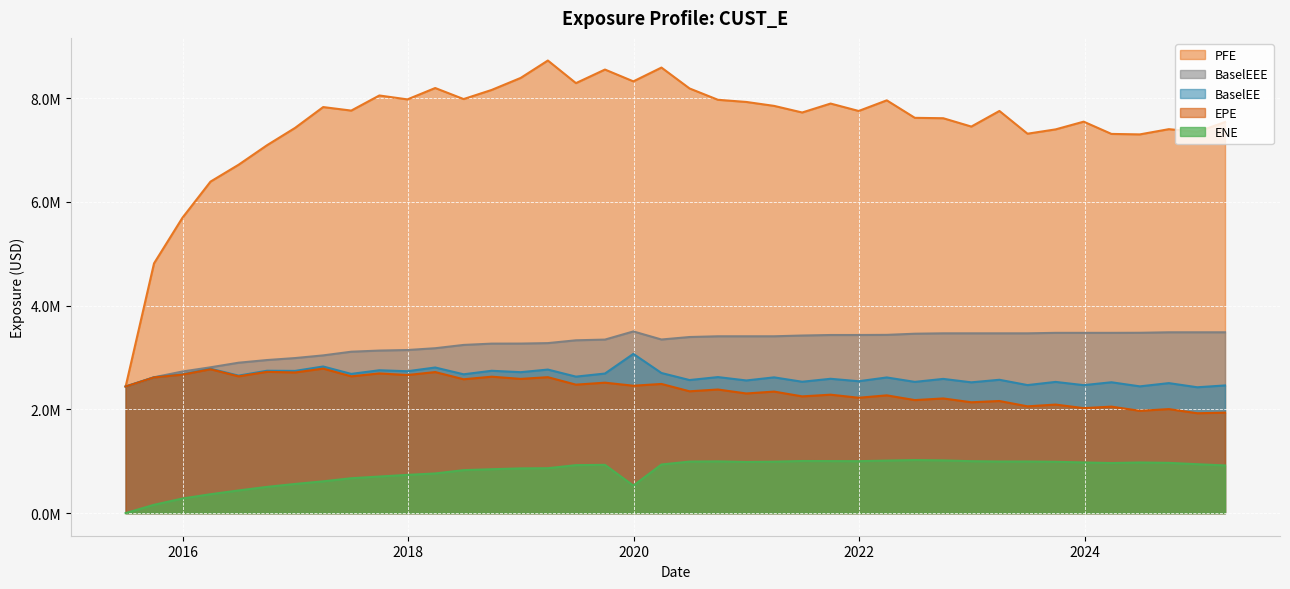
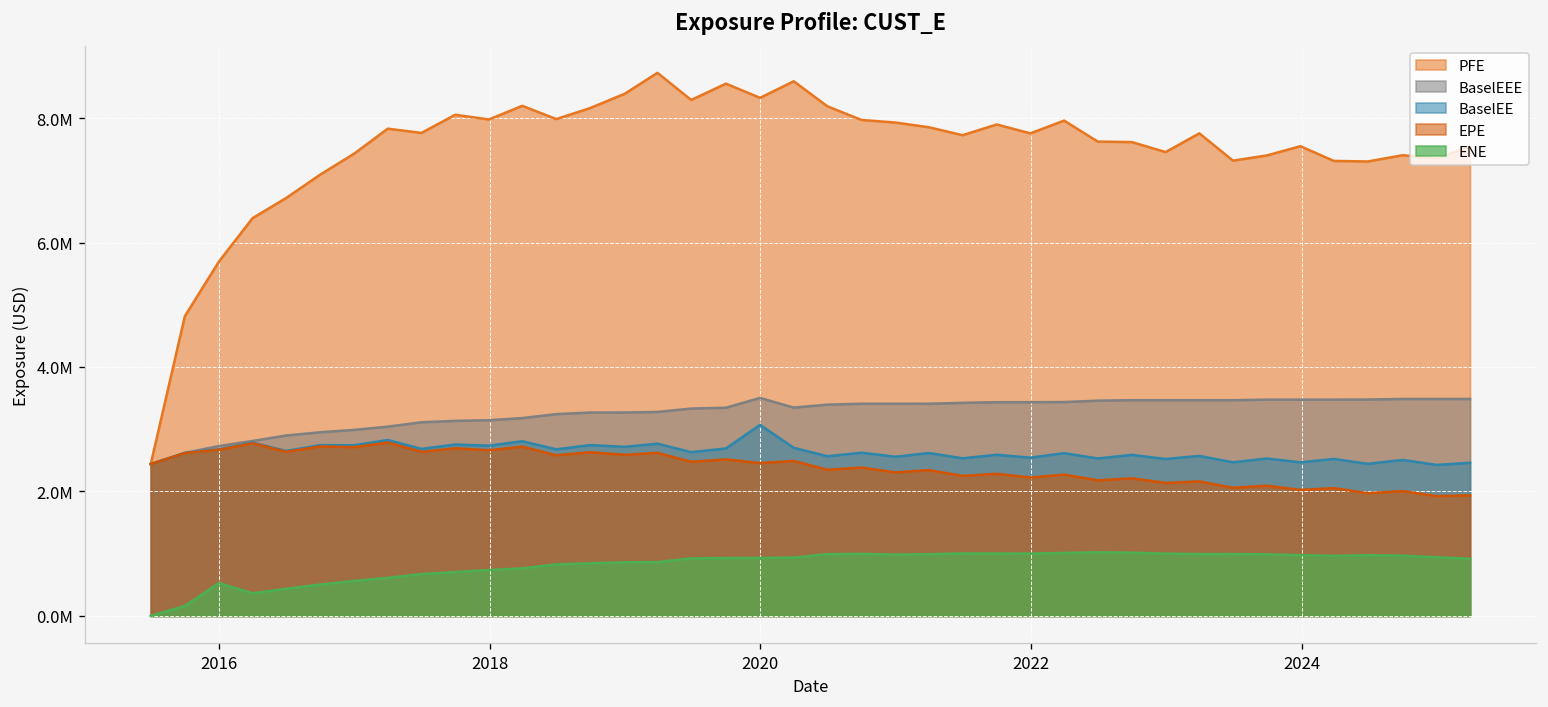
ENE, 2016: 300000 -> 500000
ENE, 2020: 500000 -> 900000
